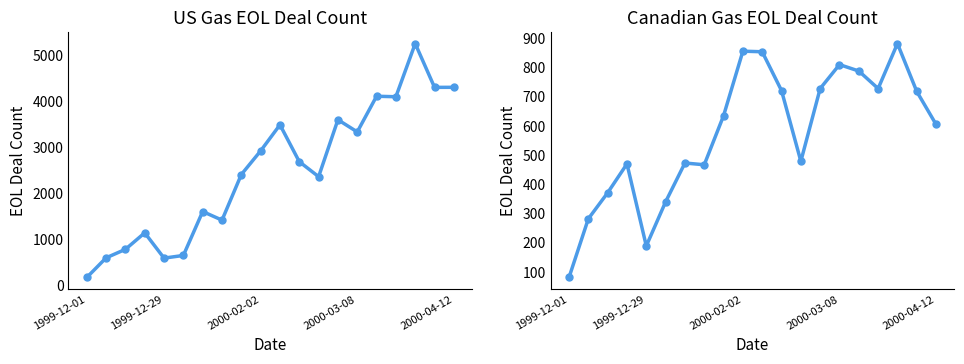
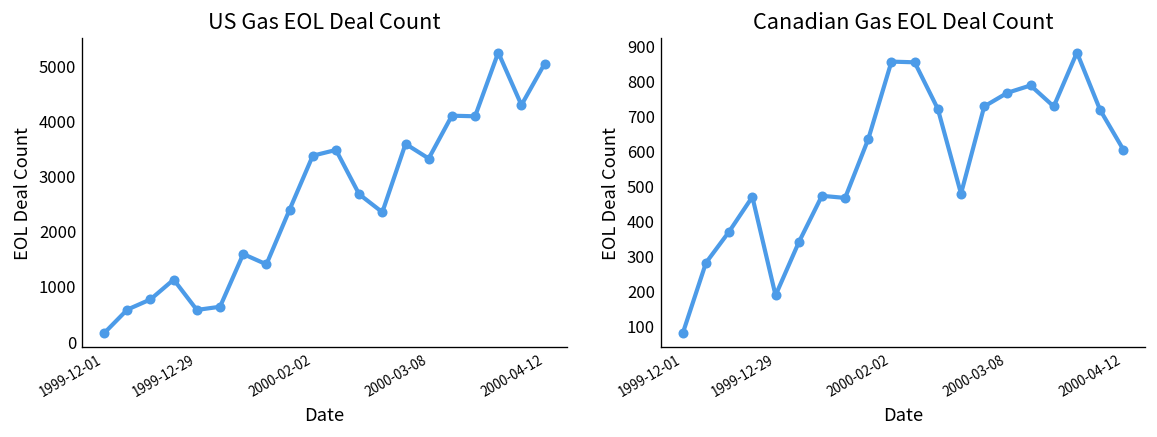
US Gas EOL Deal Count, 2000-02-02: 2900 -> 3400
US Gas EOL Deal Count, 2000-04-12: 4300 -> 5000
Canadian Gas EOL Deal Count, 2000-03-08: 810 -> 770
